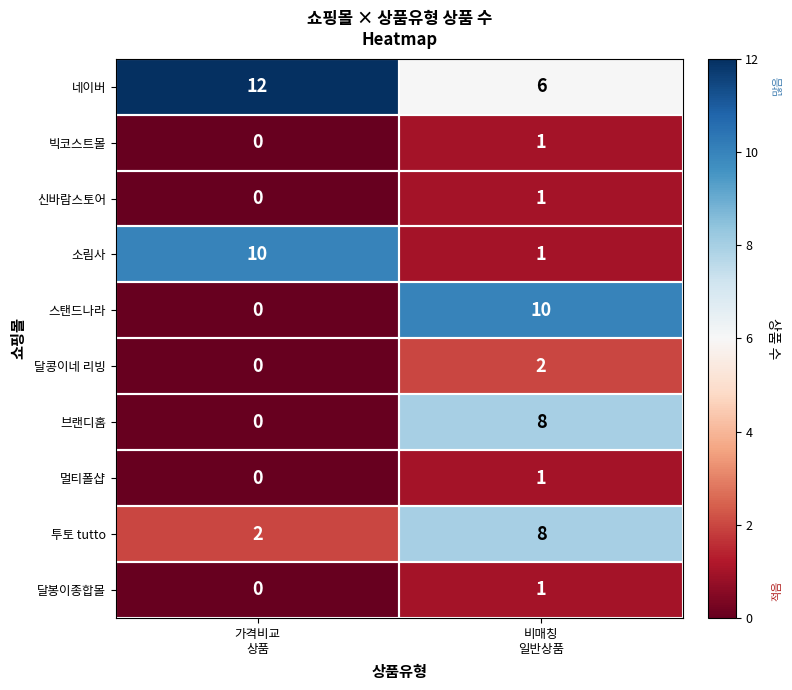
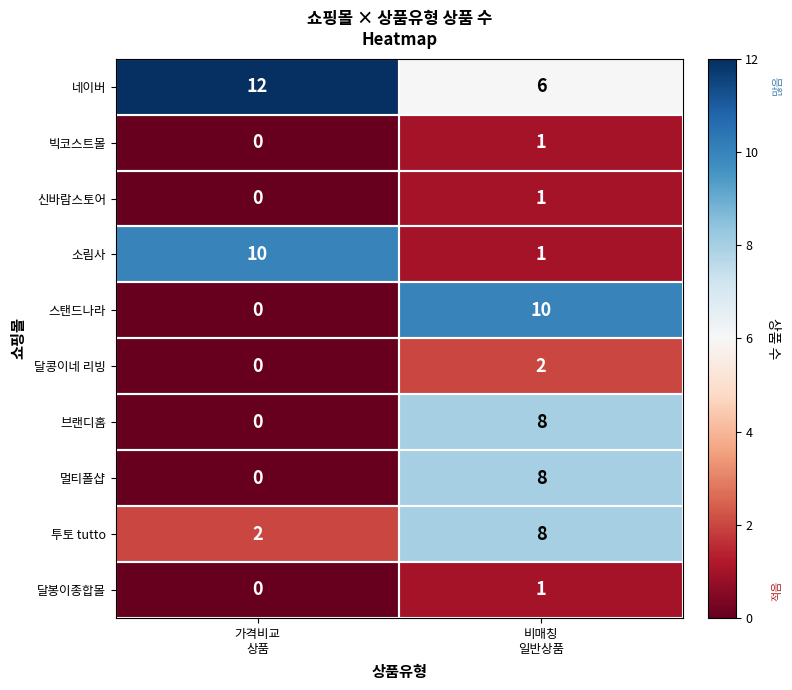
멀티폴샵, 비매칭 일반상품: 1 -> 8
